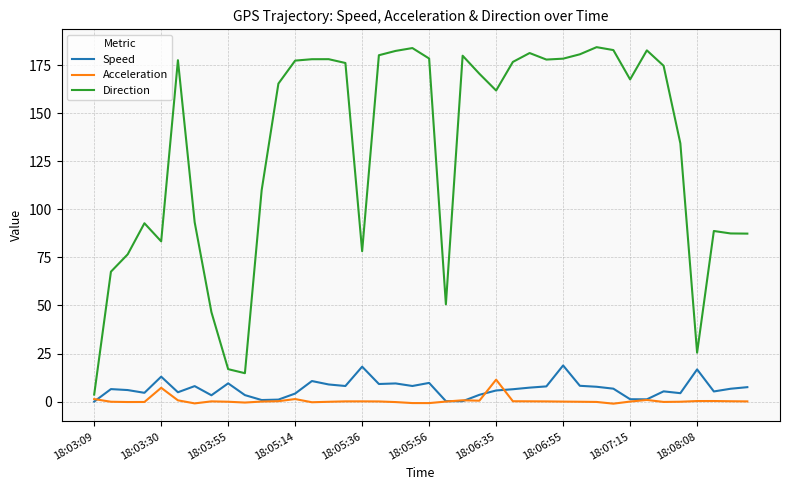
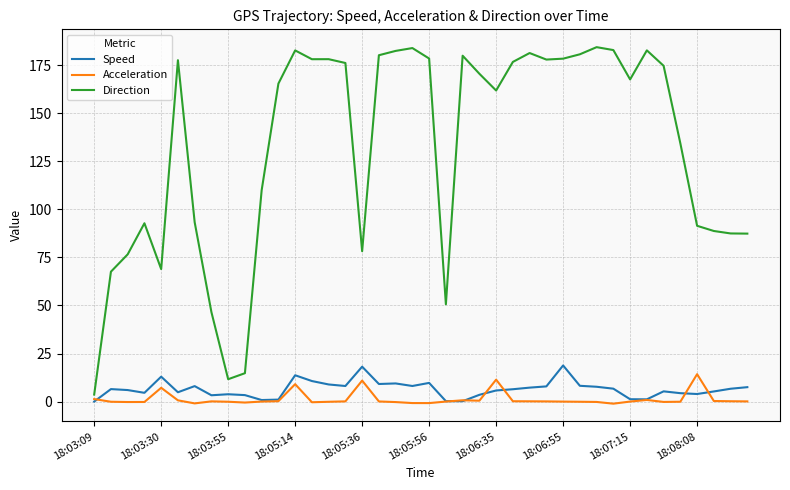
Direction, 18:03:30: 83 -> 69
Speed, 18:03:55: 9 -> 4
Direction, 18:03:55: 17 -> 12
Speed, 18:05:14: 4 -> 14
Acceleration, 18:05:14: 1 -> 9
Direction, 18:05:14: 177 -> 183
Acceleration, 18:05:36: 0 -> 11
Speed, 18:08:08: 17 -> 4
Acceleration, 18:08:08: 0 -> 14
Direction, 18:08:08: 25 -> 91
